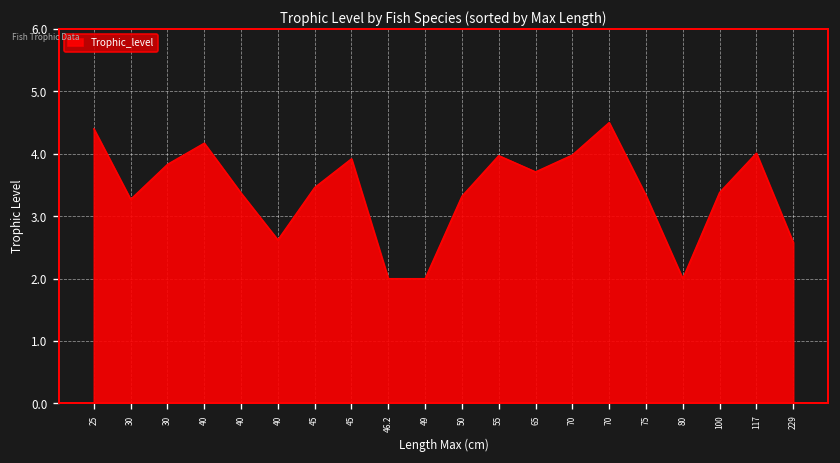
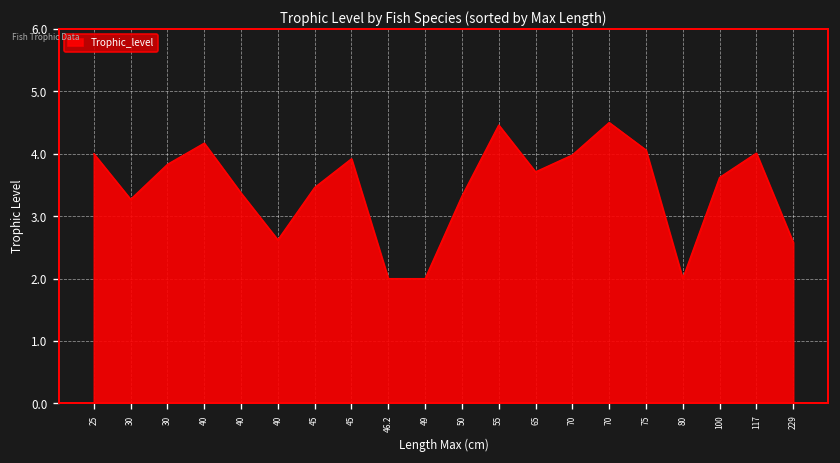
25: 4.4 -> 4.0
55: 4.0 -> 4.5
75: 3.3 -> 4.1
100: 3.4 -> 3.6
